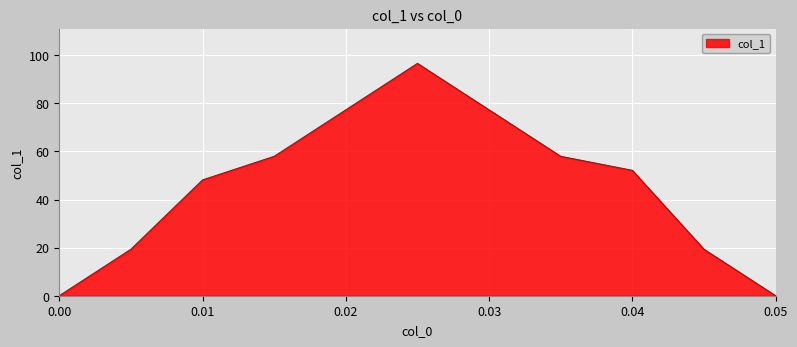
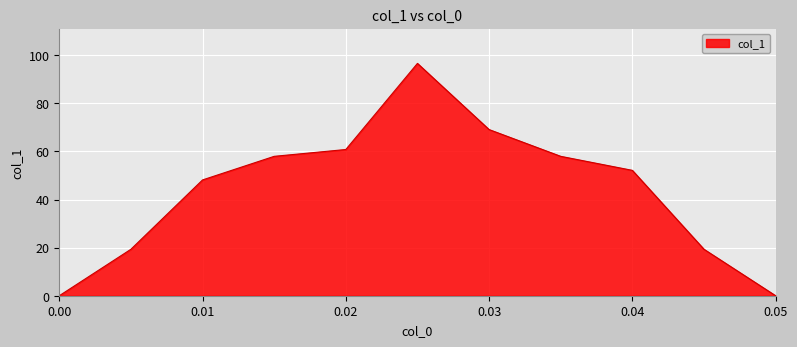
0.02: 77 -> 61
0.03: 77 -> 69
